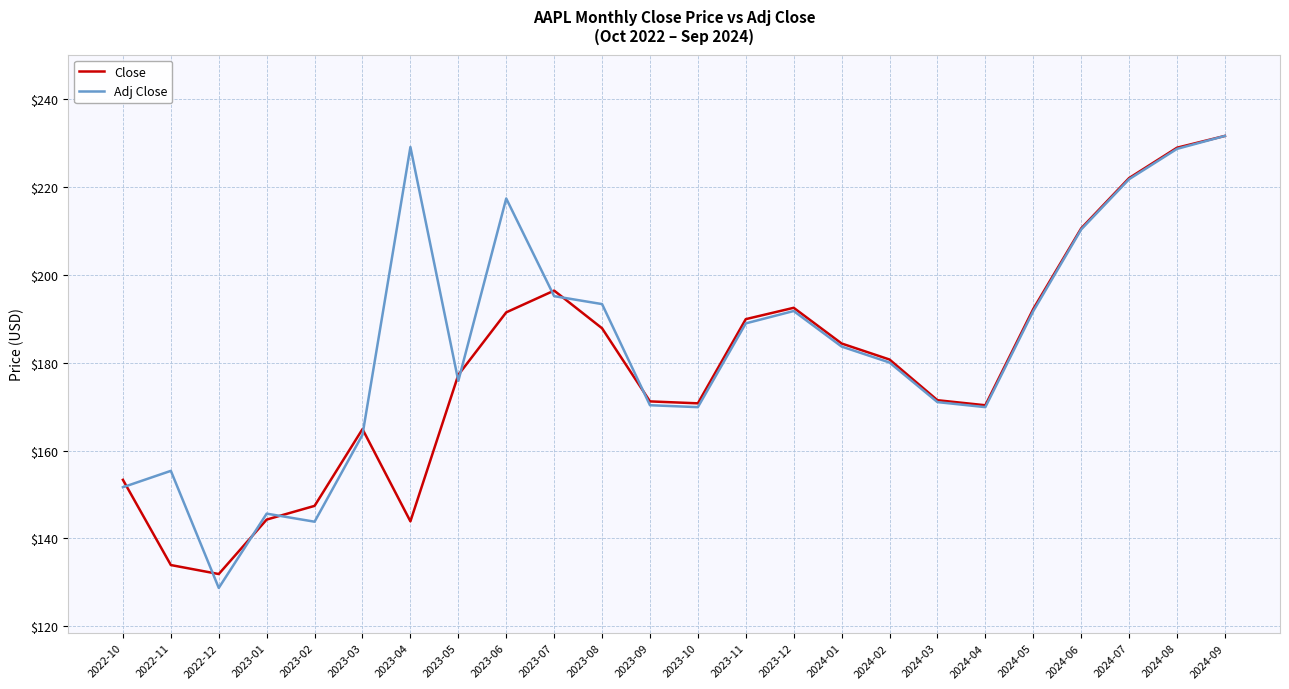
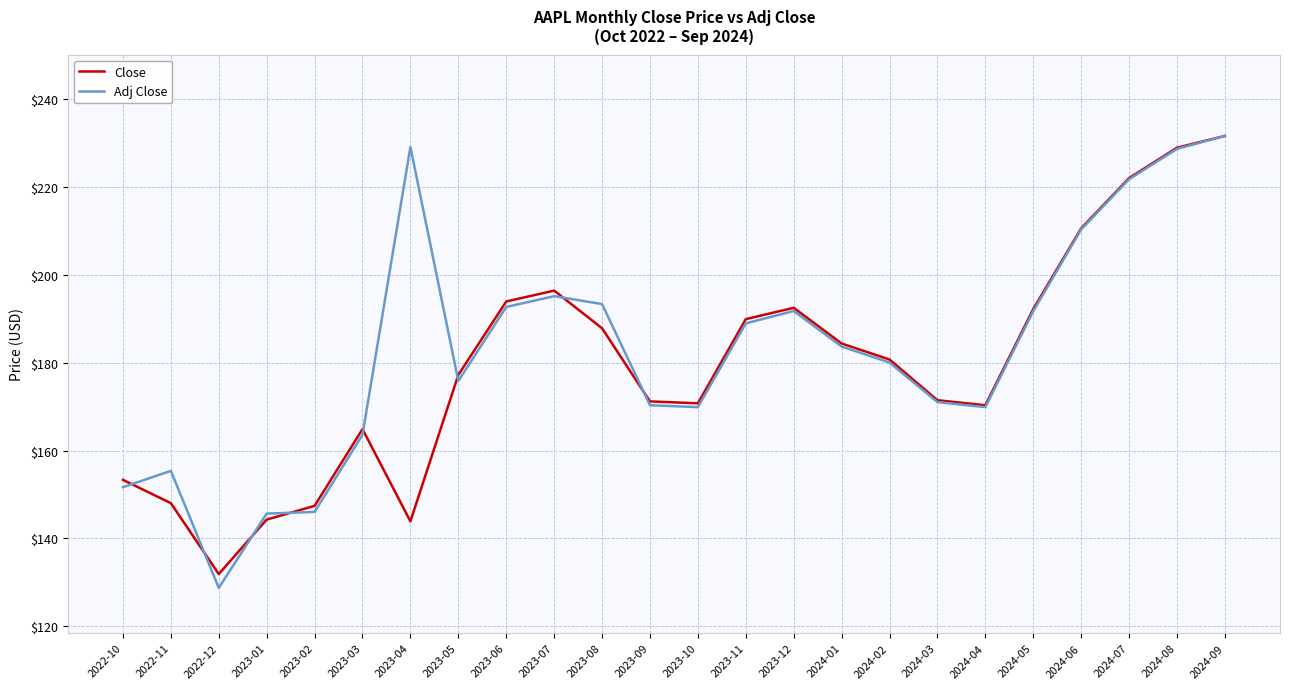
Close, 2022-11: $134 -> $148
Adj Close, 2023-02: $144 -> $146
Close, 2023-06: $191 -> $194
Adj Close, 2023-06: $217 -> $193
